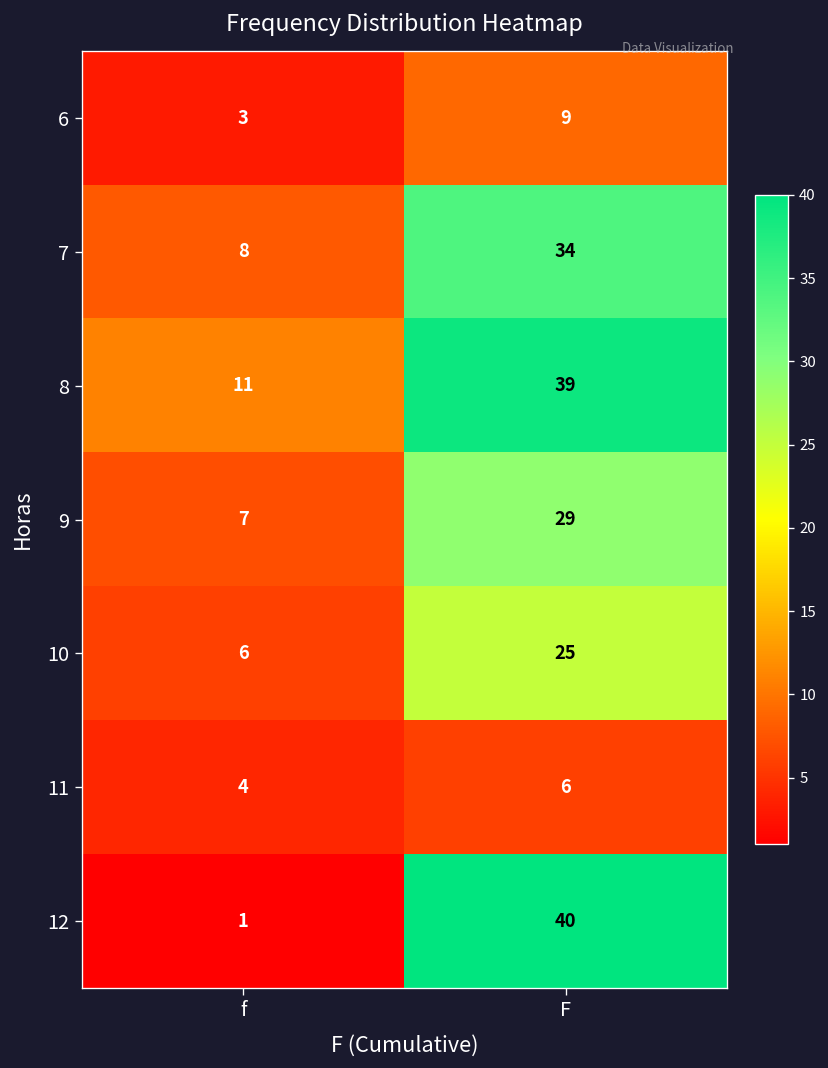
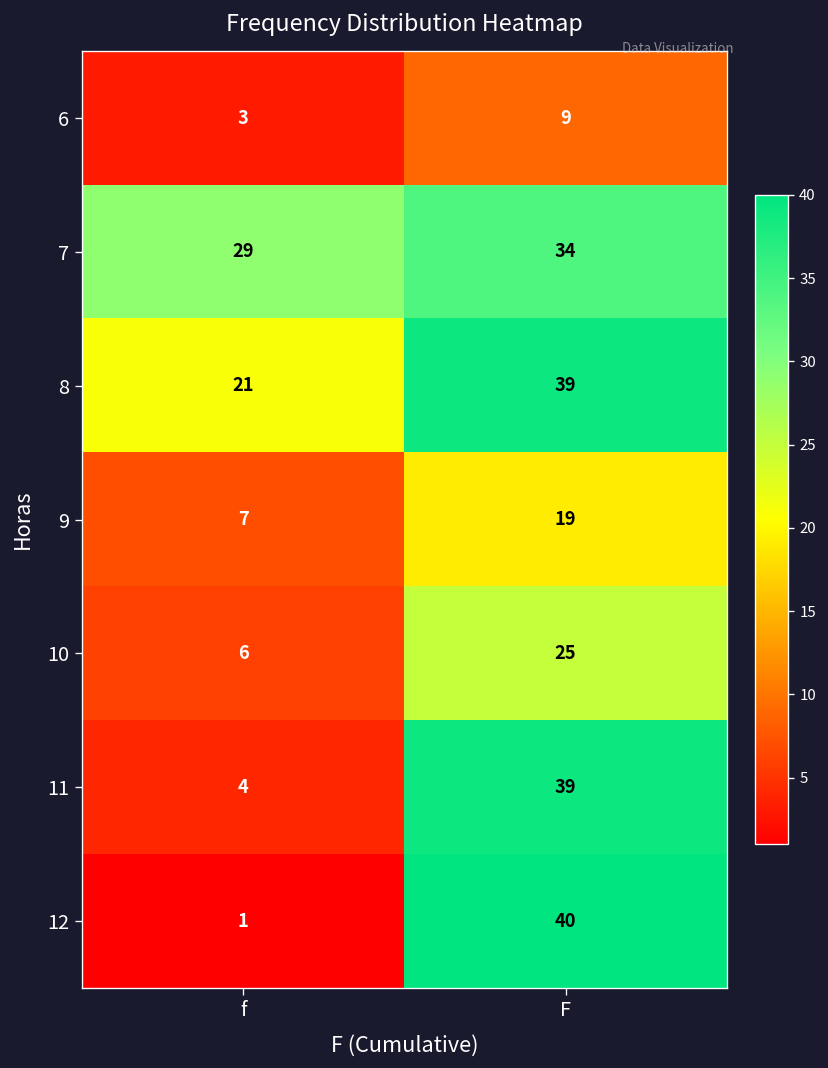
7, f: 8 -> 29
8, f: 11 -> 21
9, F: 29 -> 19
11, F: 6 -> 39
